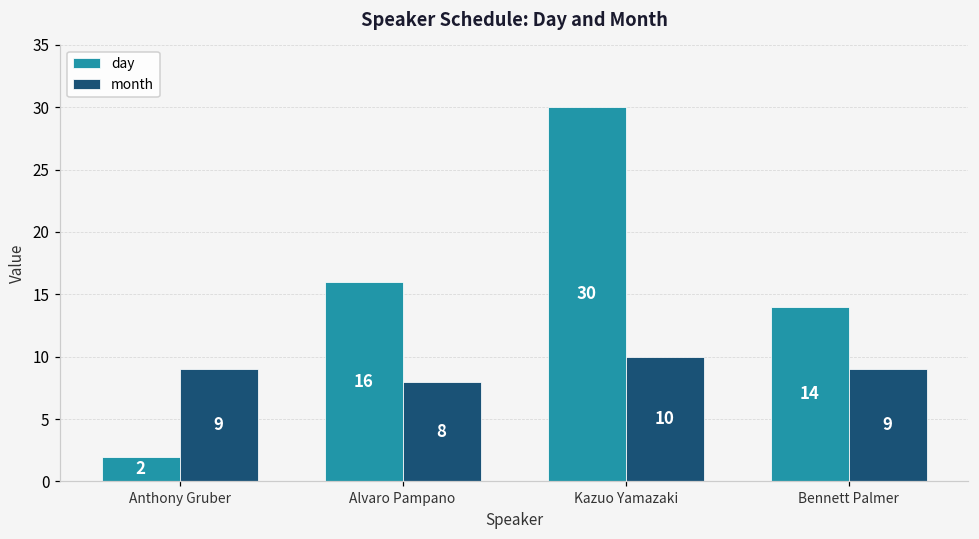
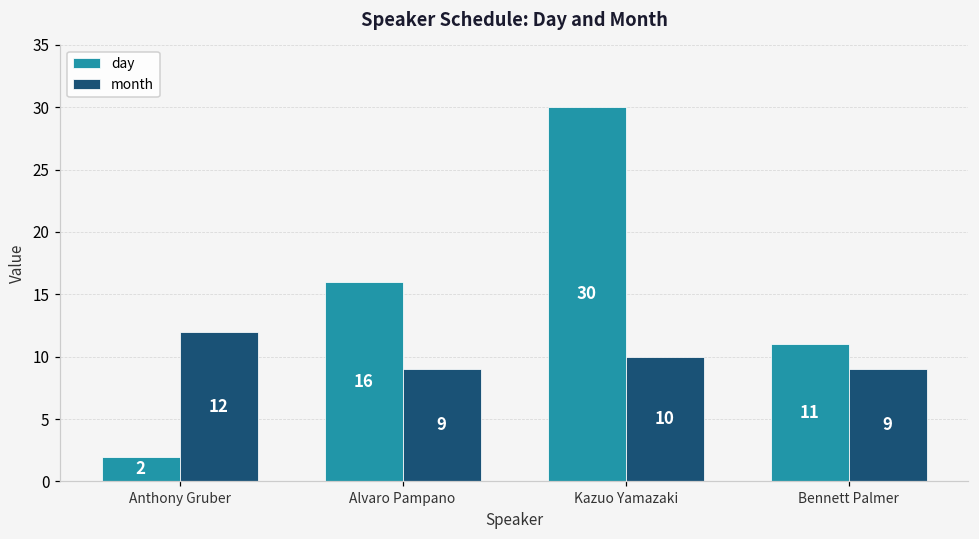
month, Anthony Gruber: 9 -> 12
month, Alvaro Pampano: 8 -> 9
day, Bennett Palmer: 14 -> 11
